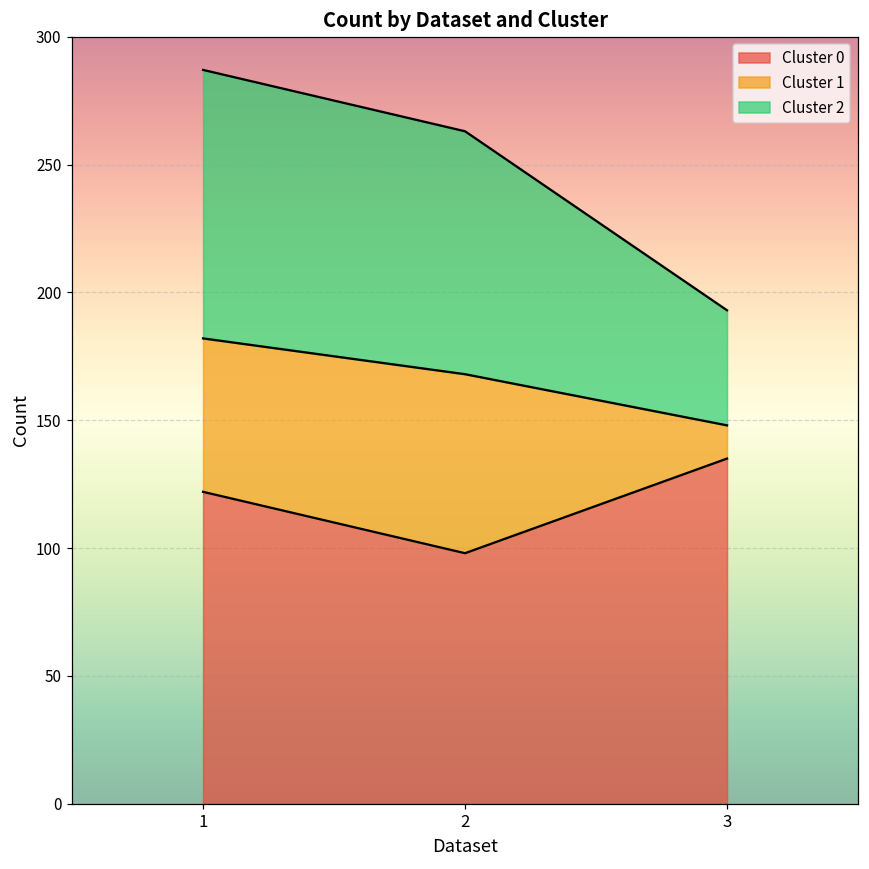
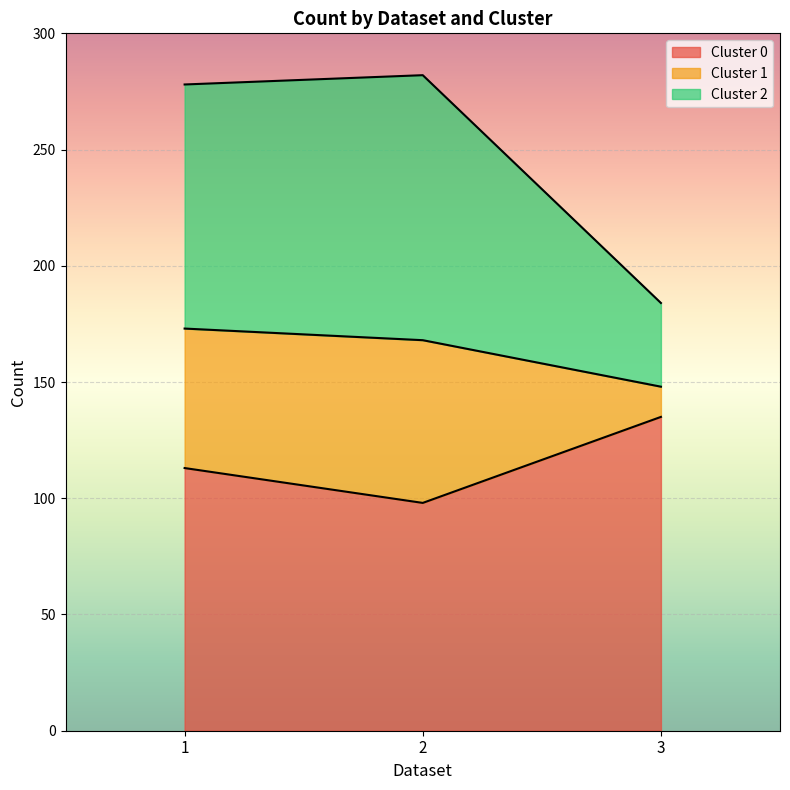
Cluster 0, 1: 122 -> 113
Cluster 2, 2: 95 -> 114
Cluster 2, 3: 45 -> 36
